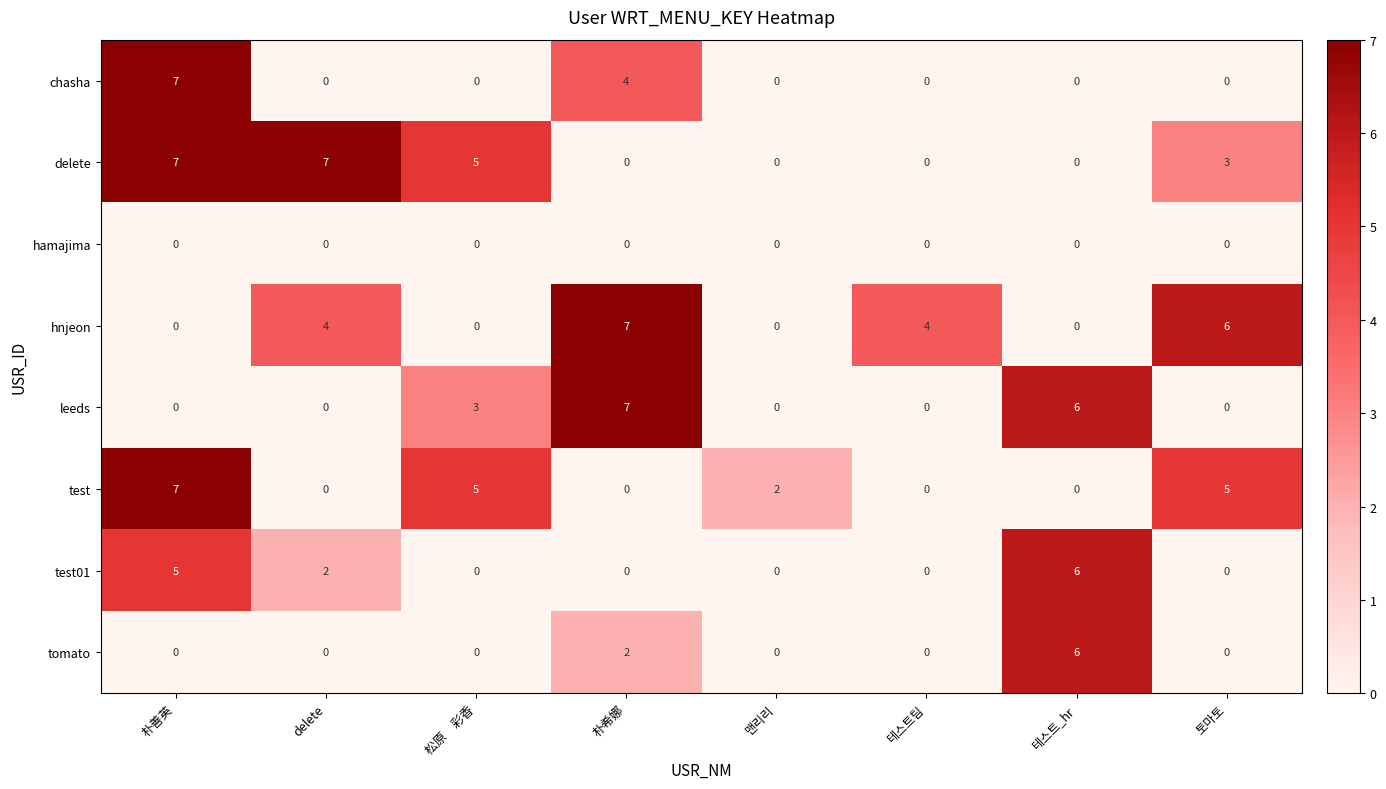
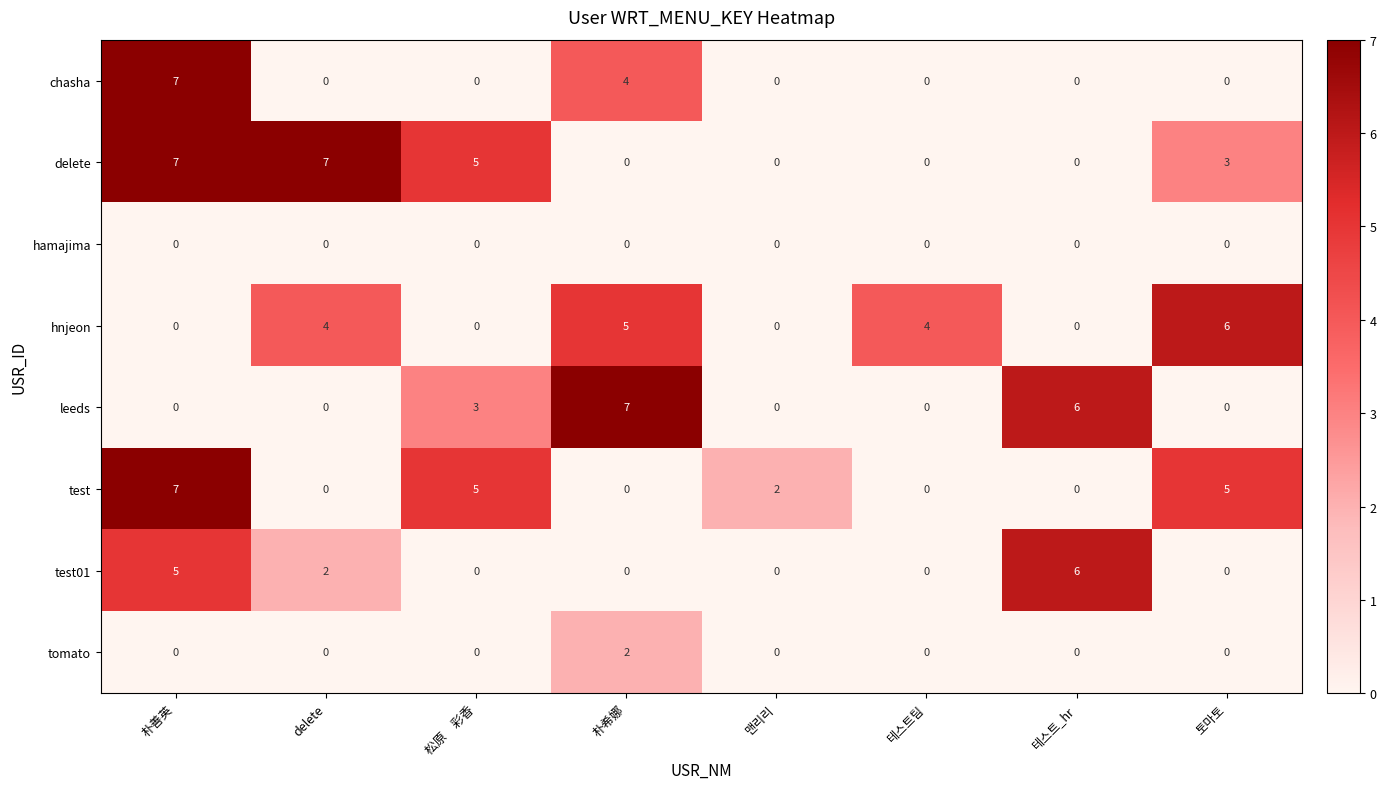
hnjeon, 朴希娜: 7 -> 5
tomato, 테스트_hr: 6 -> 0
